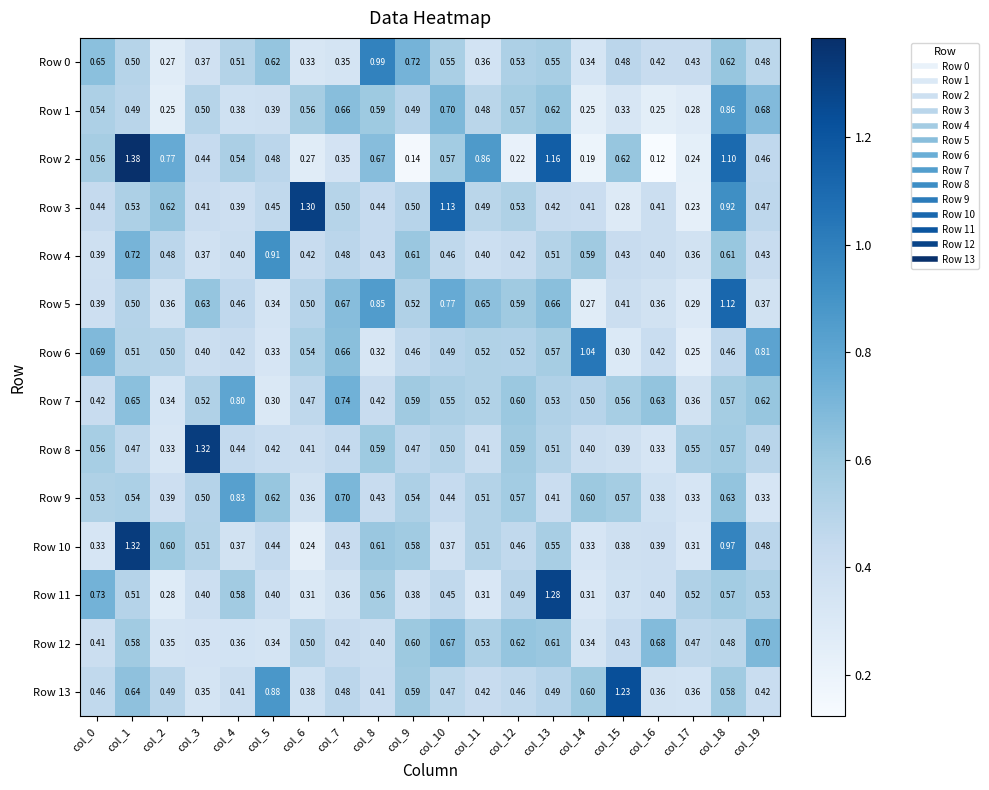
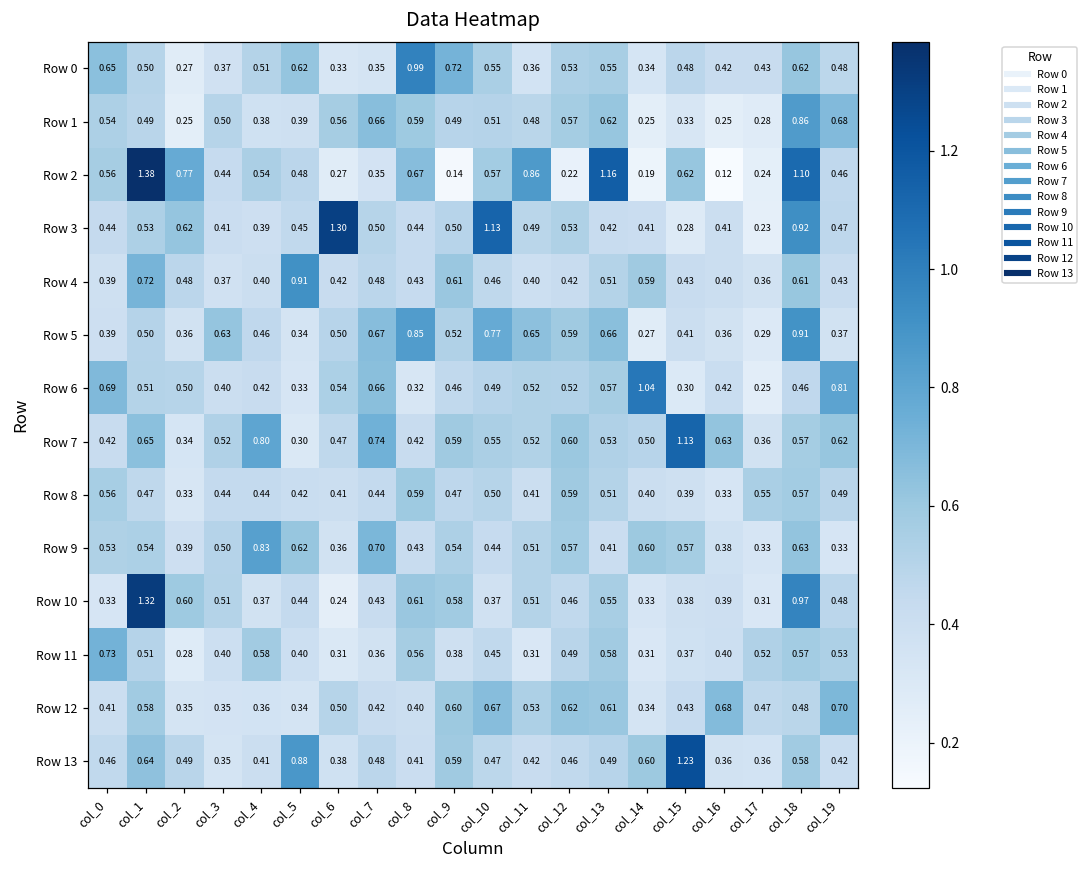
Row 1, col_10: 0.70 -> 0.51
Row 5, col_18: 1.12 -> 0.91
Row 7, col_15: 0.56 -> 1.13
Row 8, col_3: 1.32 -> 0.44
Row 11, col_13: 1.28 -> 0.58
